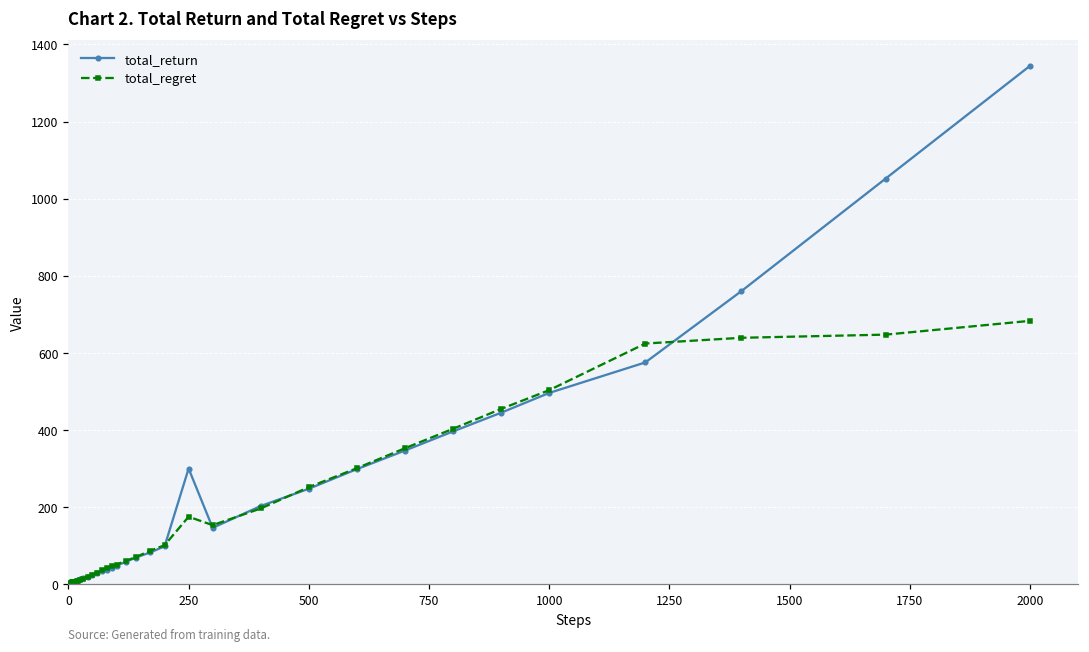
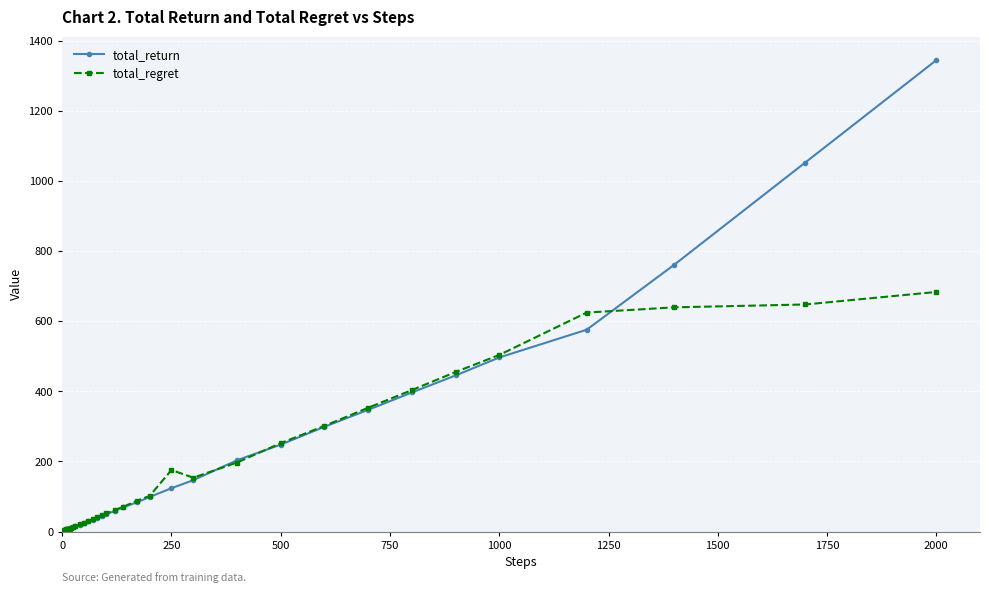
total_return, 250: 300 -> 120
